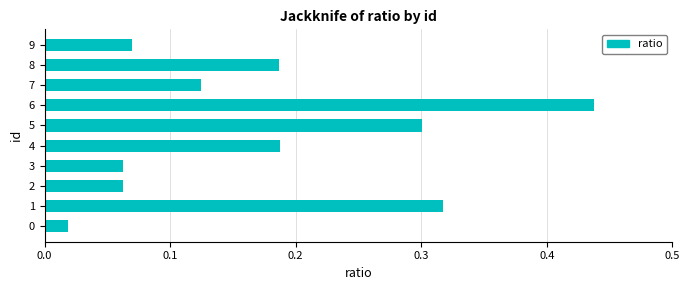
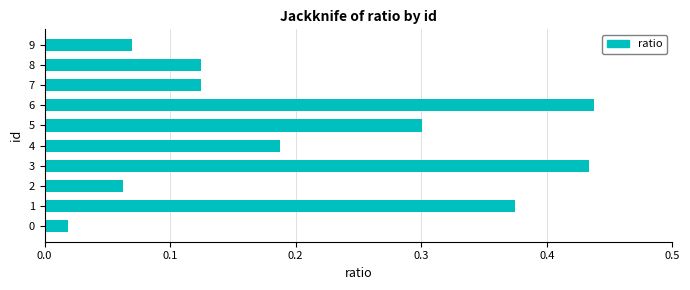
8: 0.187 -> 0.125
3: 0.063 -> 0.434
1: 0.317 -> 0.375
